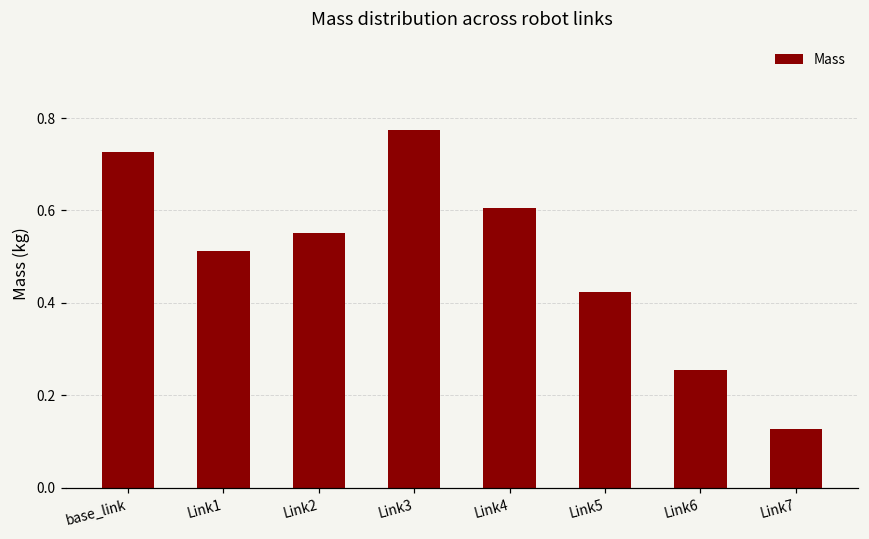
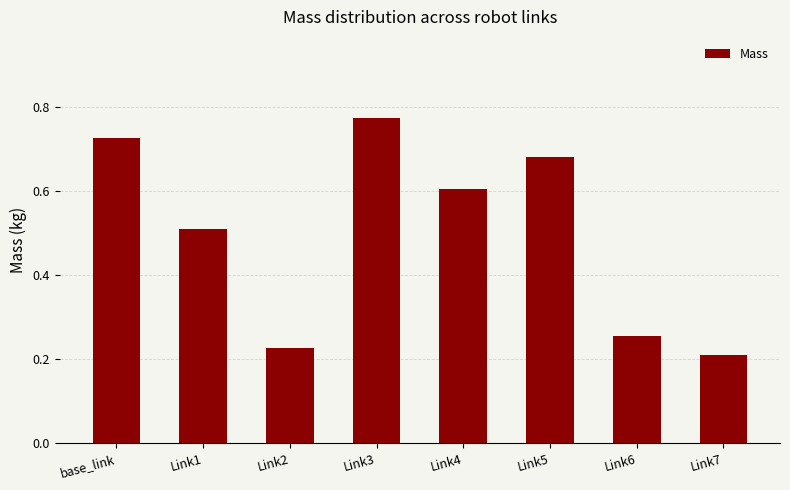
Link2: 0.55 -> 0.23
Link5: 0.42 -> 0.68
Link7: 0.13 -> 0.21
